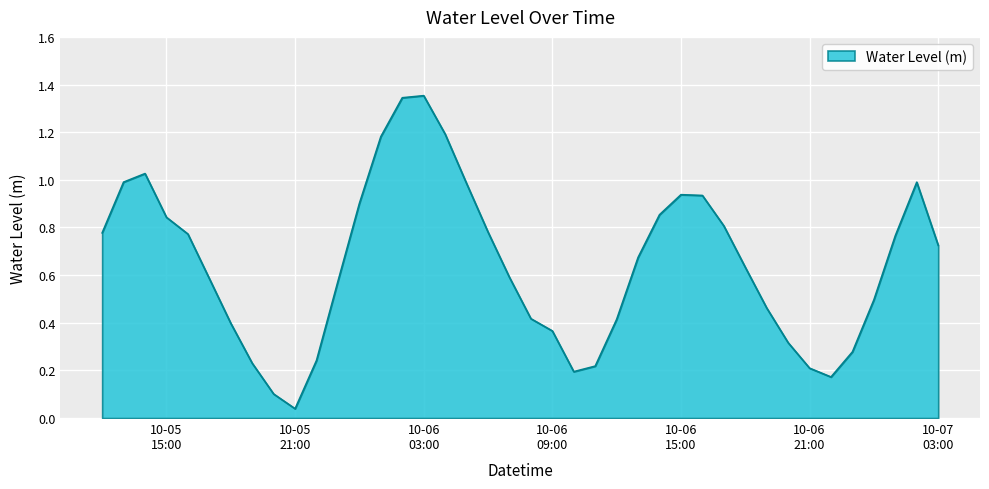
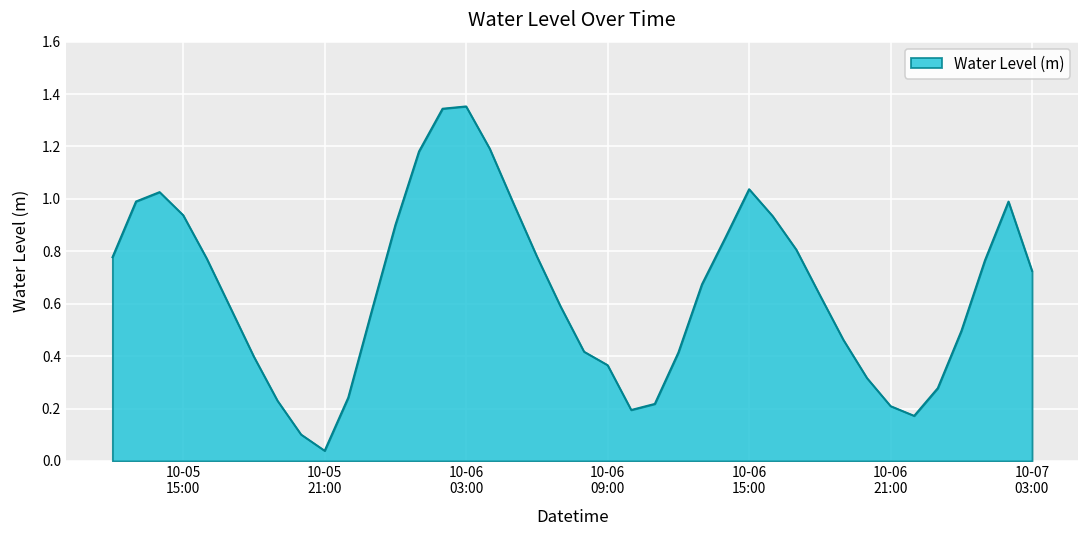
10-05 15:00: 0.84 -> 0.94
10-06 15:00: 0.94 -> 1.04
